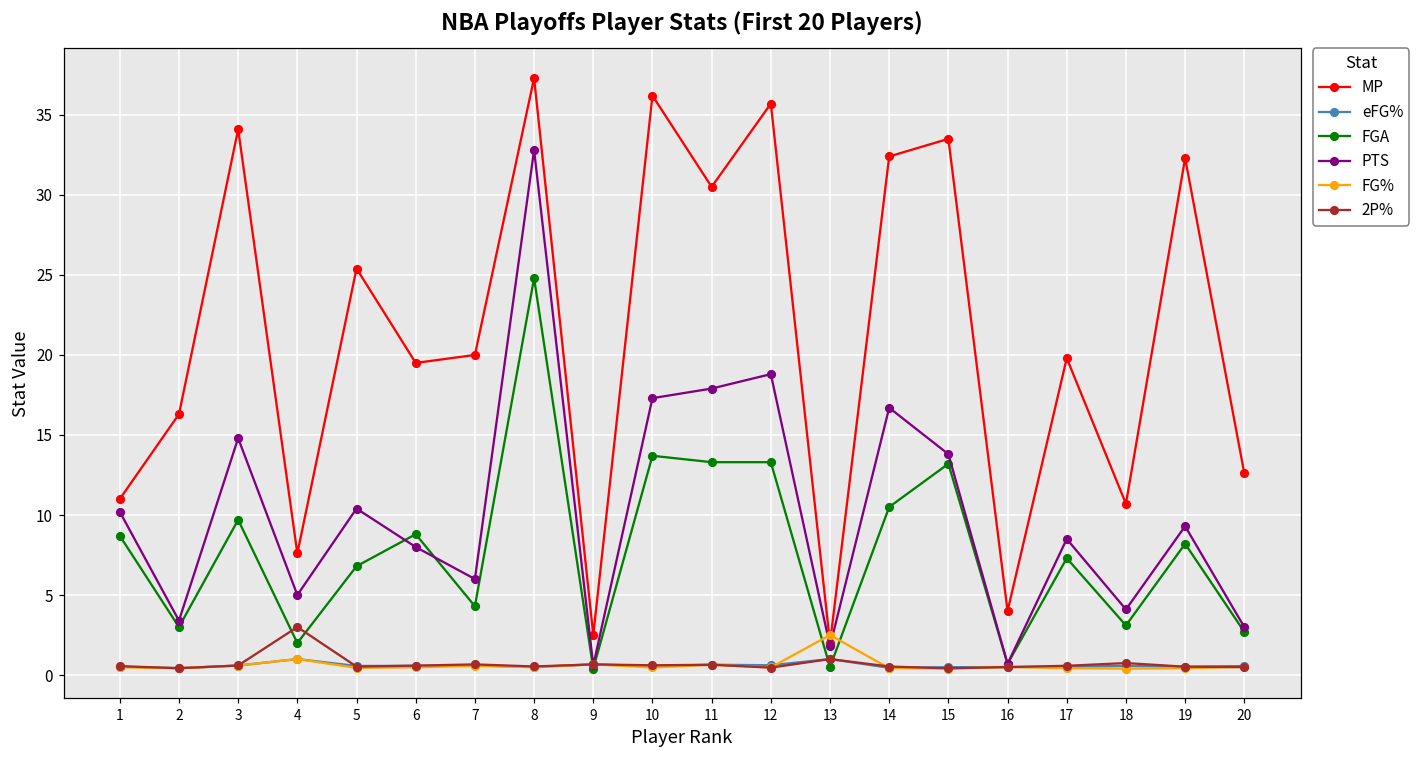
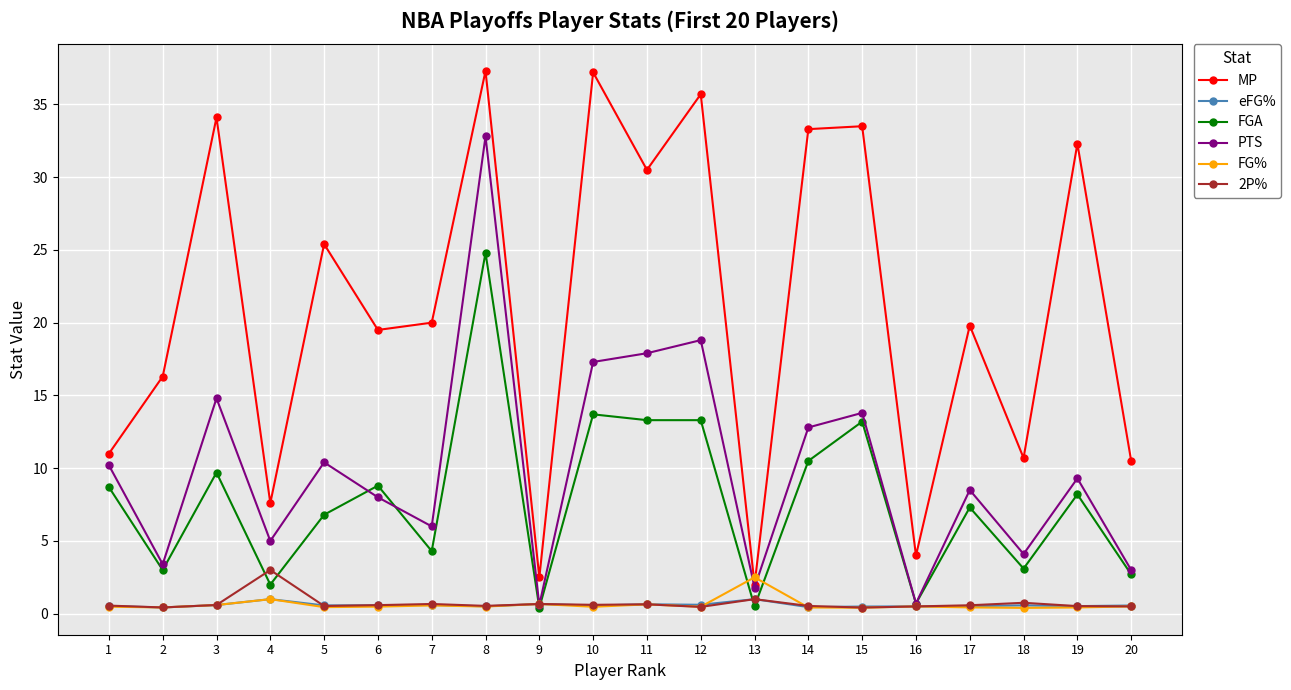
MP, 10: 36.2 -> 37.2
MP, 14: 32.4 -> 33.3
PTS, 14: 16.7 -> 12.8
MP, 20: 12.6 -> 10.5
